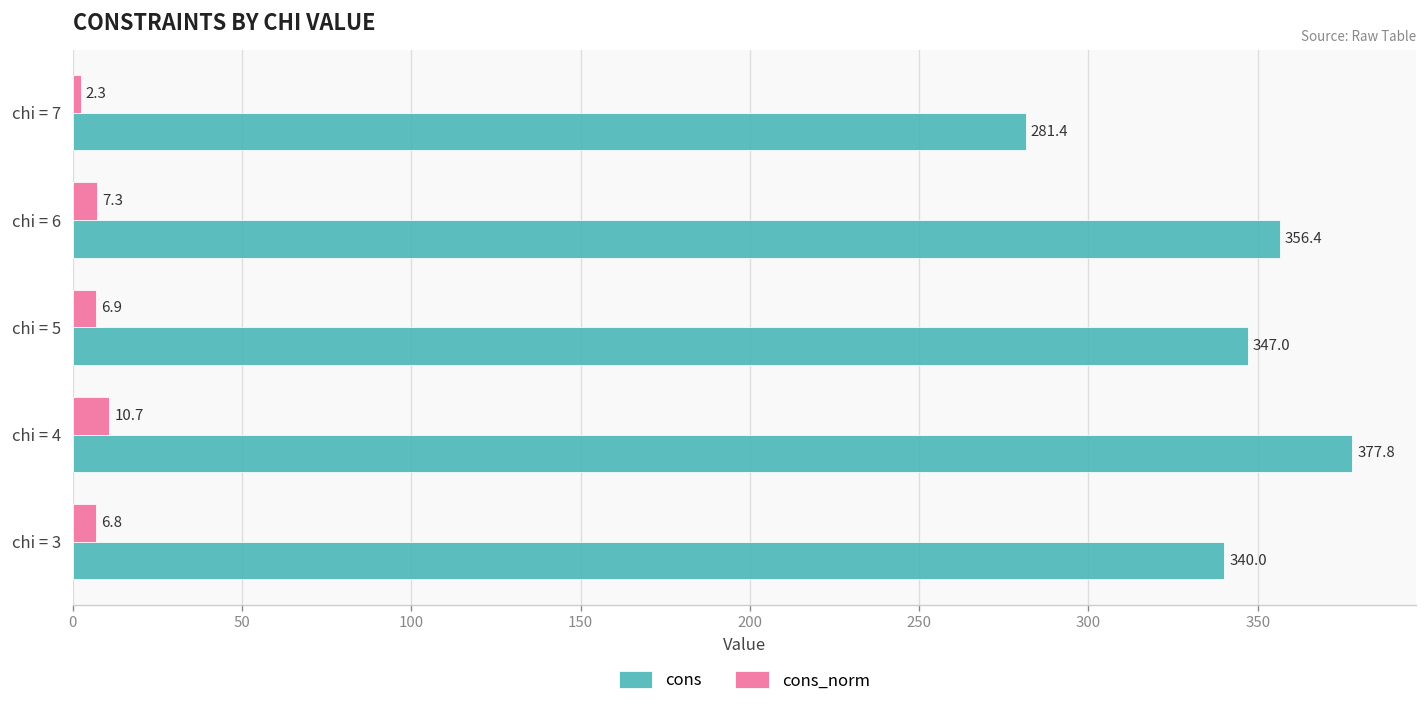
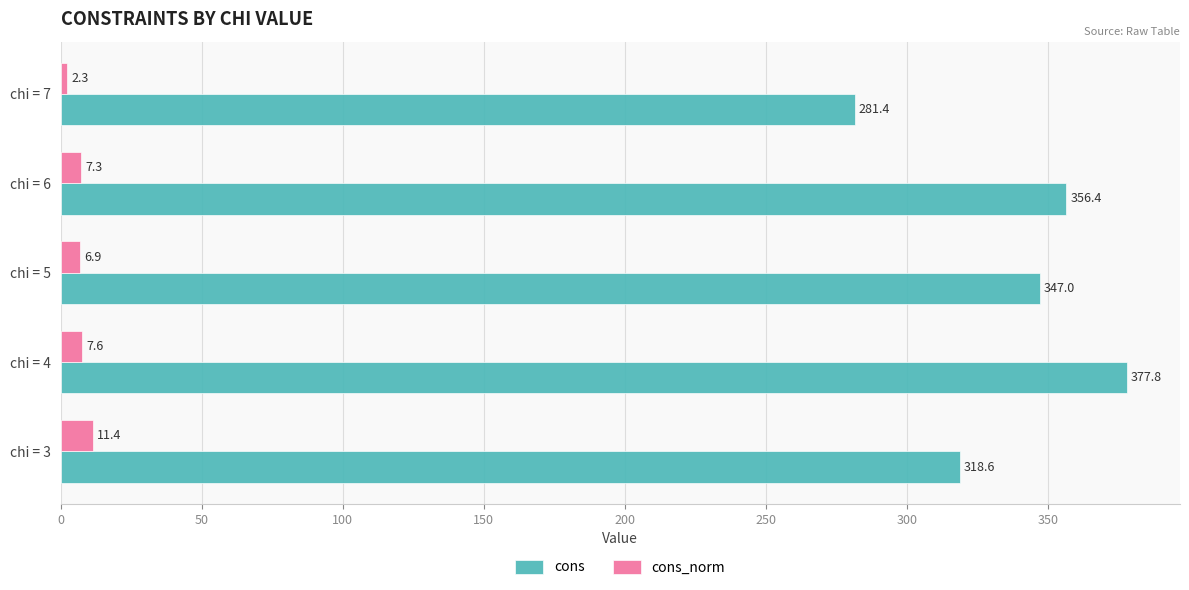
cons_norm, chi = 4: 10.7 -> 7.6
cons_norm, chi = 3: 6.8 -> 11.4
cons, chi = 3: 340.0 -> 318.6
